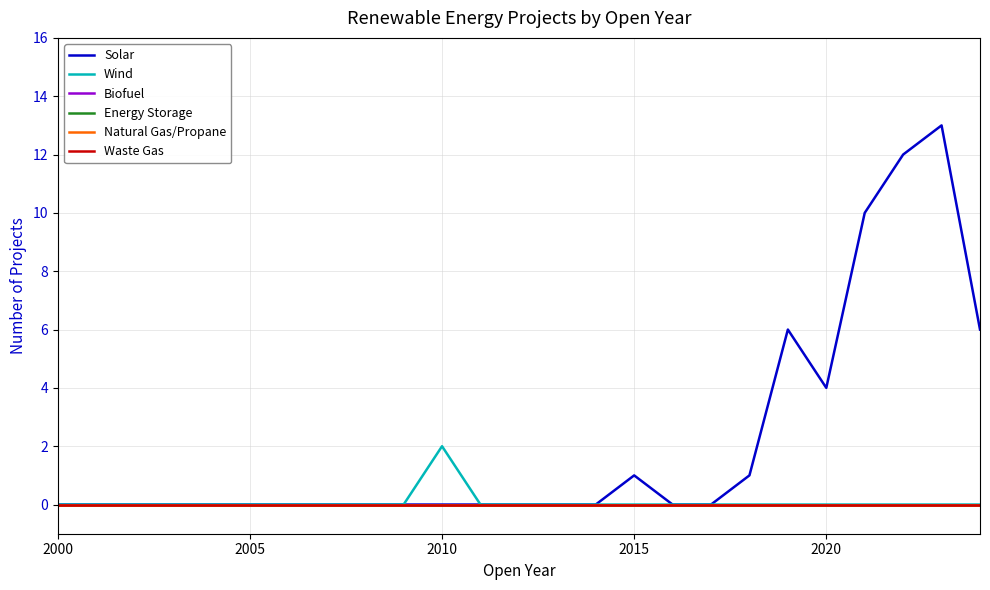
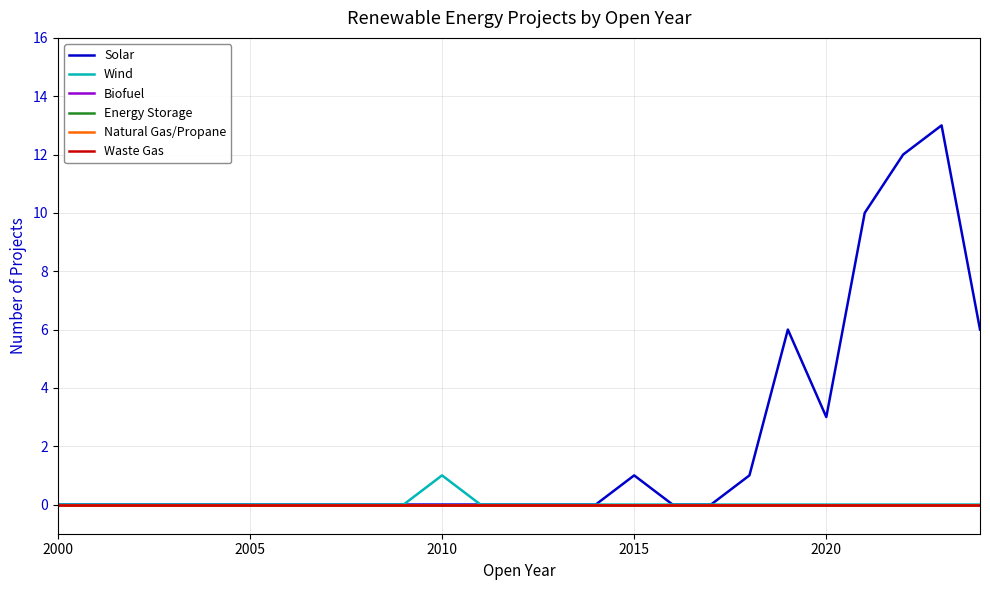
Wind, 2010: 2 -> 1
Solar, 2020: 4 -> 3
